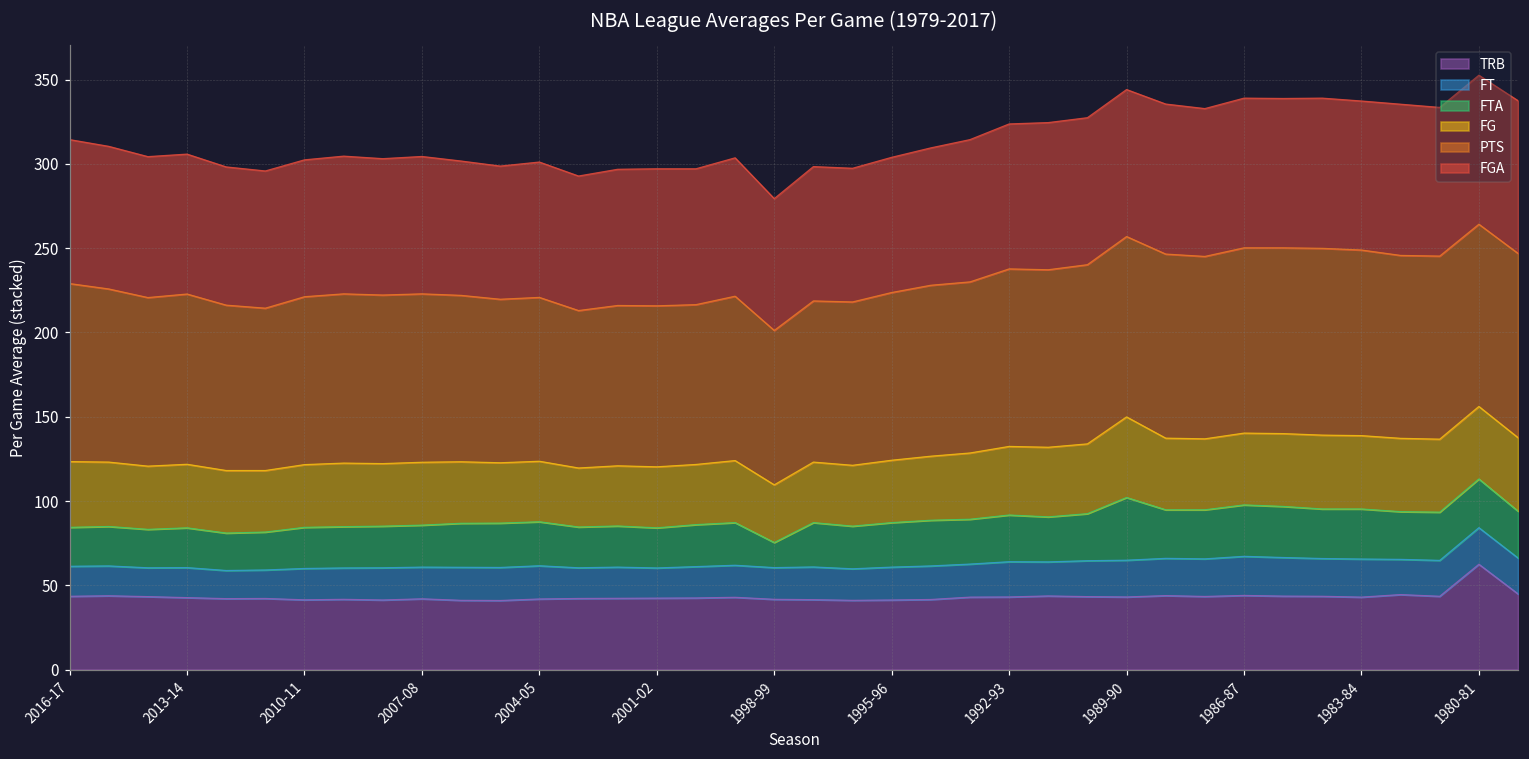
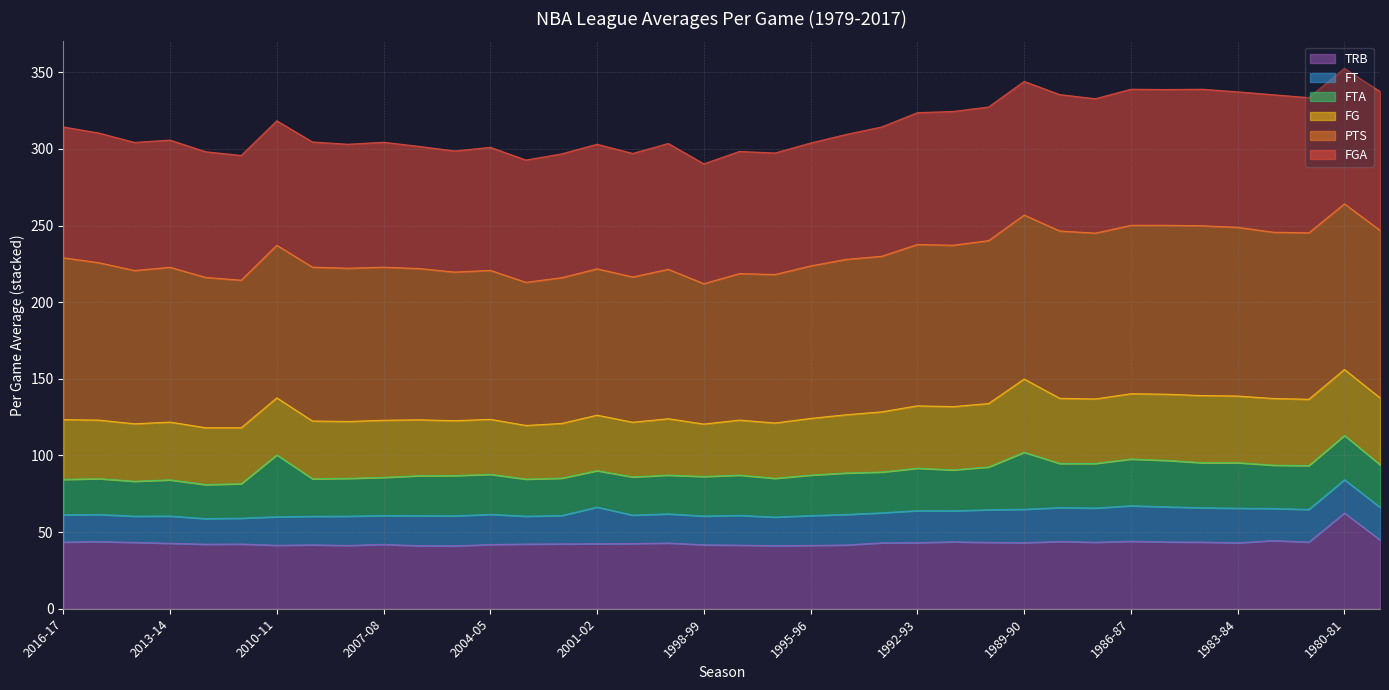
FTA, 2010-11: 24 -> 40
FT, 2001-02: 18 -> 24
FTA, 1998-99: 15 -> 26
